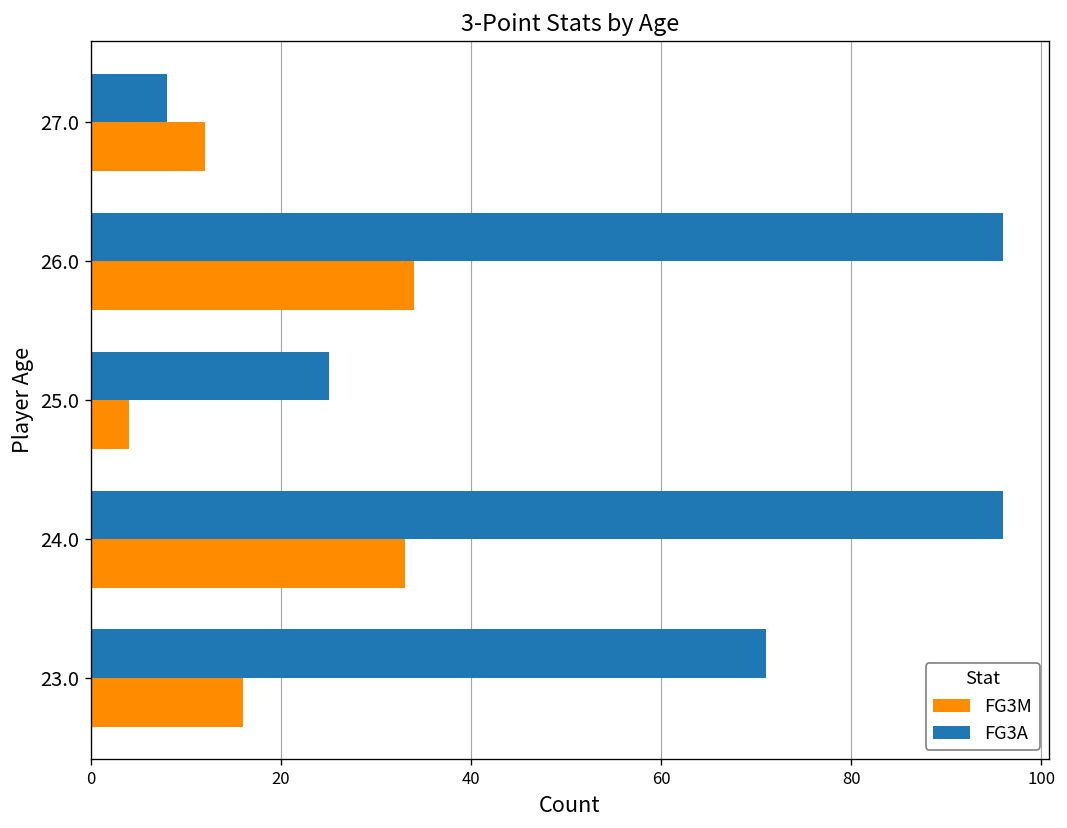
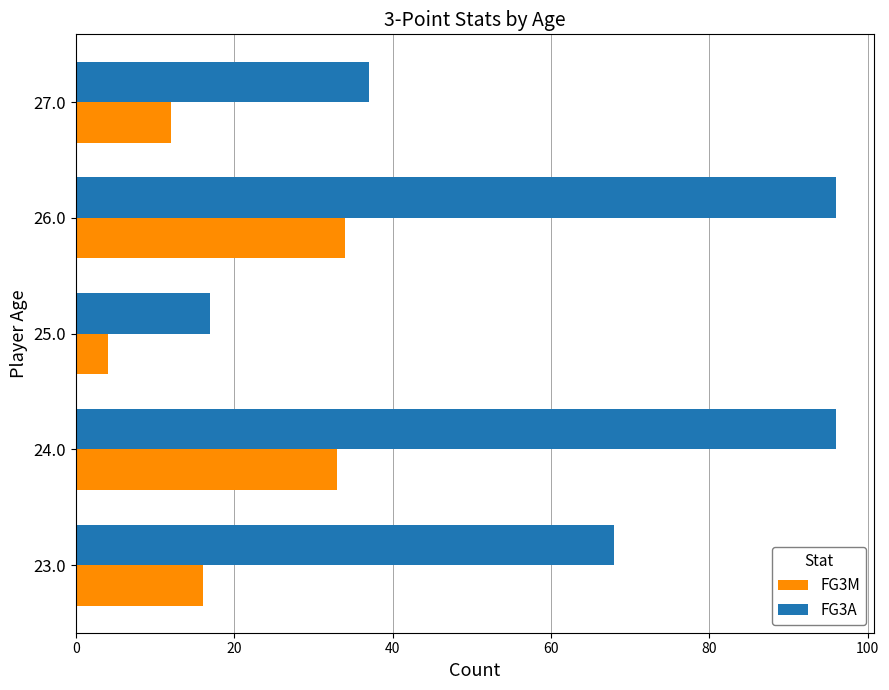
FG3A, 27.0: 8 -> 37
FG3A, 25.0: 25 -> 17
FG3A, 23.0: 71 -> 68
